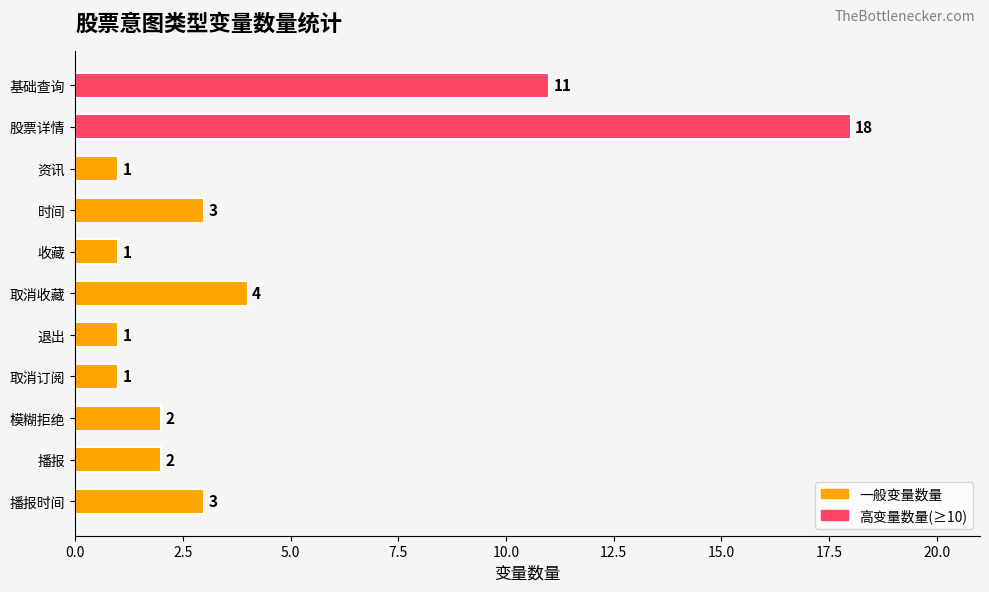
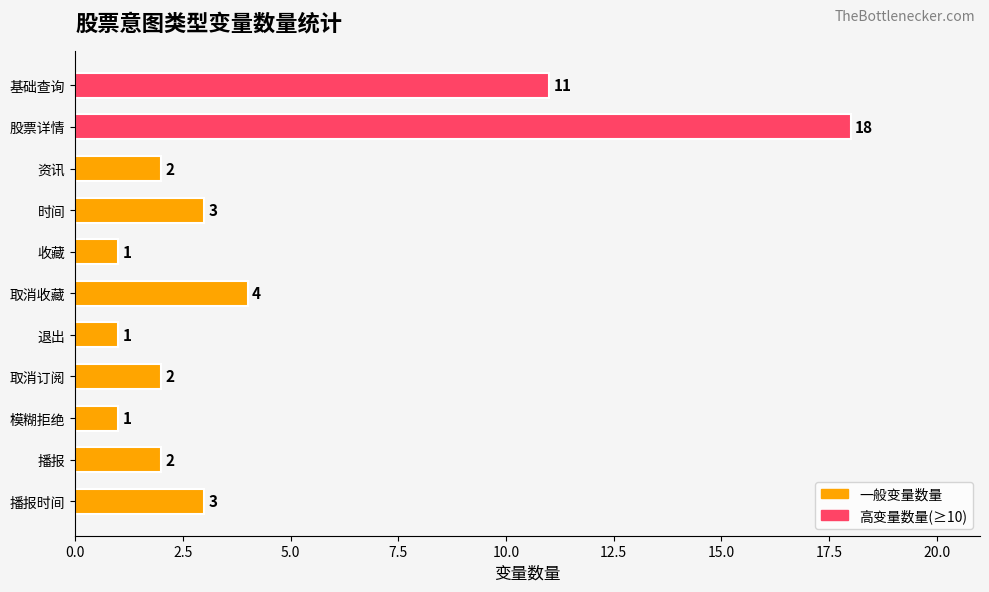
资讯: 1 -> 2
取消订阅: 1 -> 2
模糊拒绝: 2 -> 1
